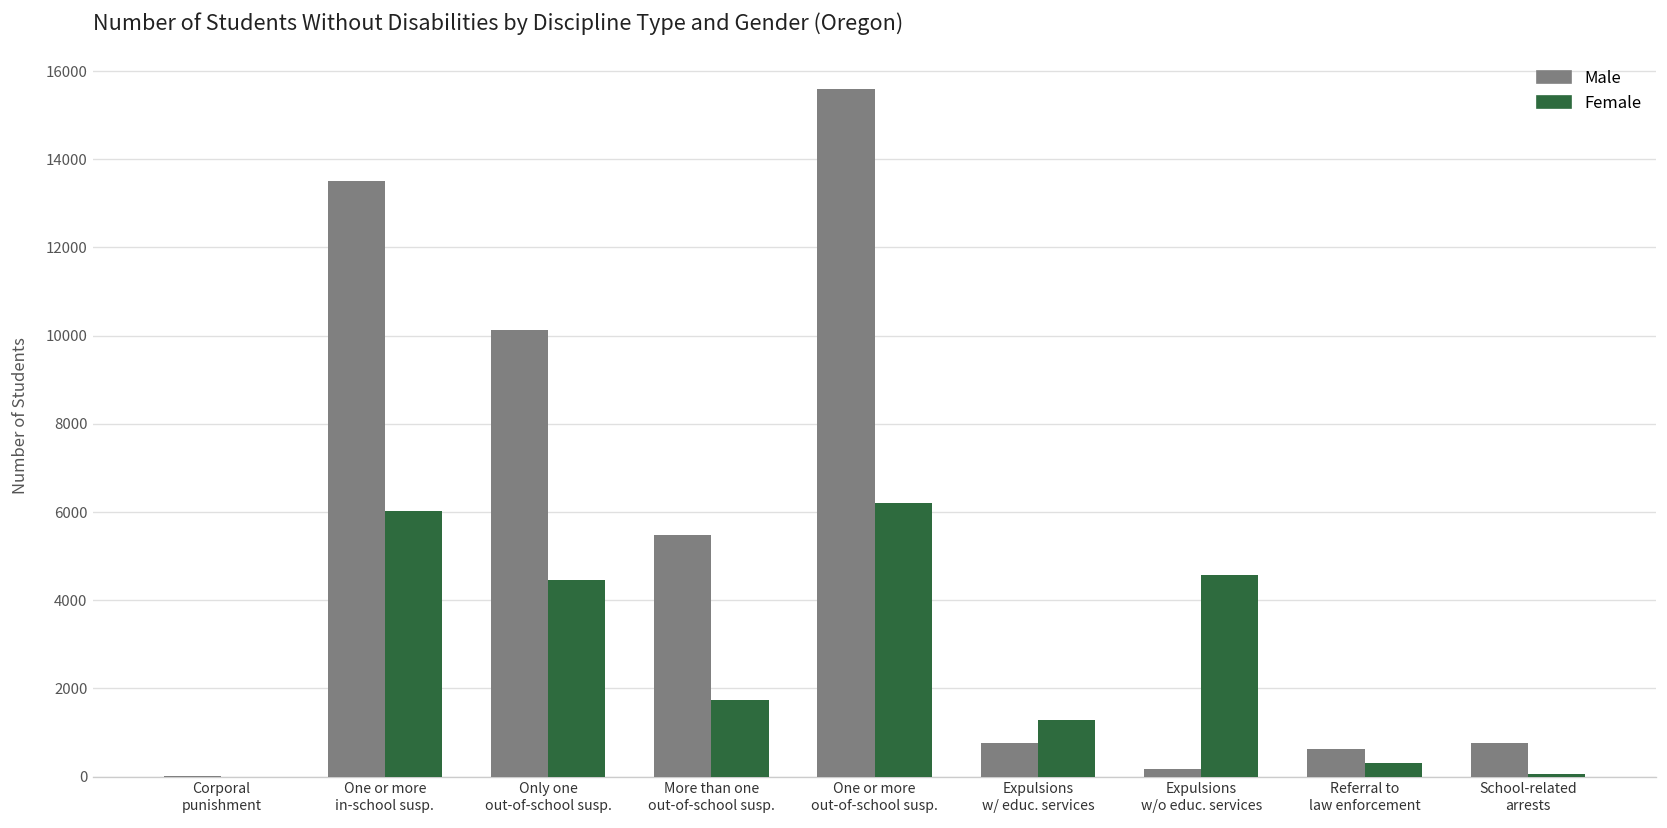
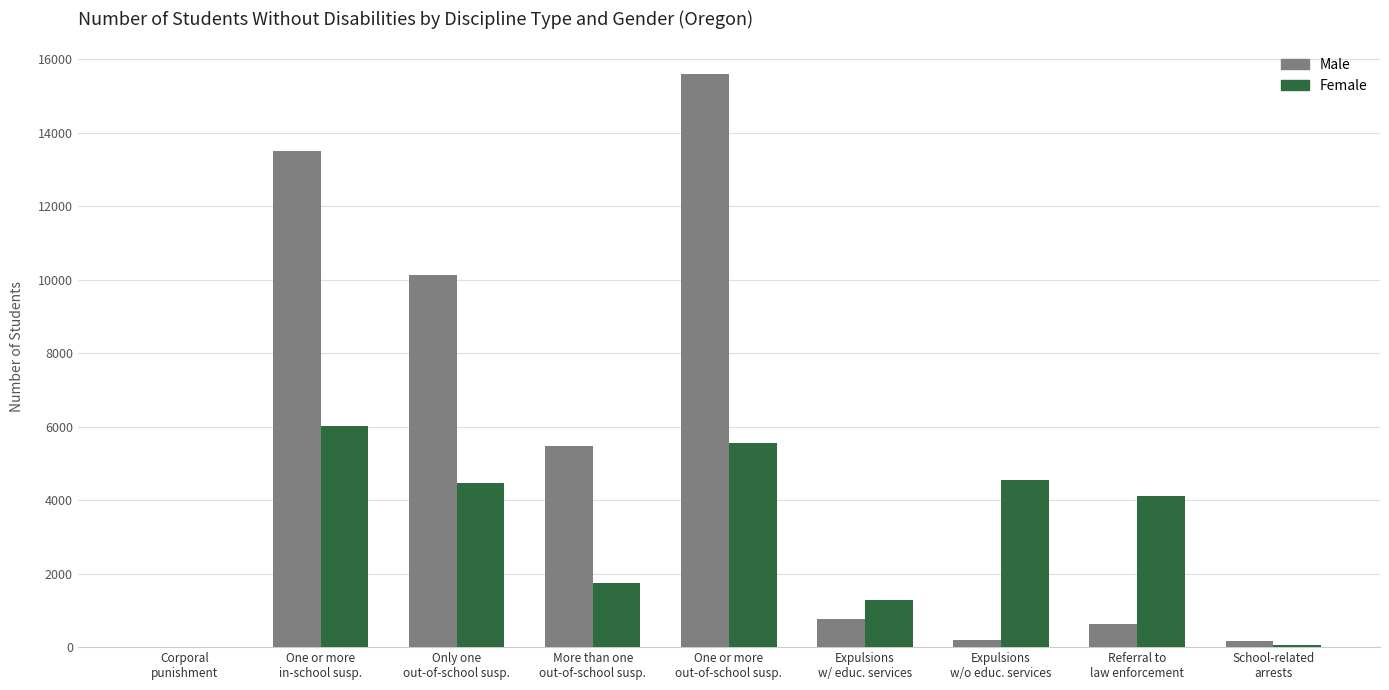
Female, One or more out-of-school susp.: 6200 -> 5600
Female, Referral to law enforcement: 300 -> 4100
Male, School-related arrests: 800 -> 200
